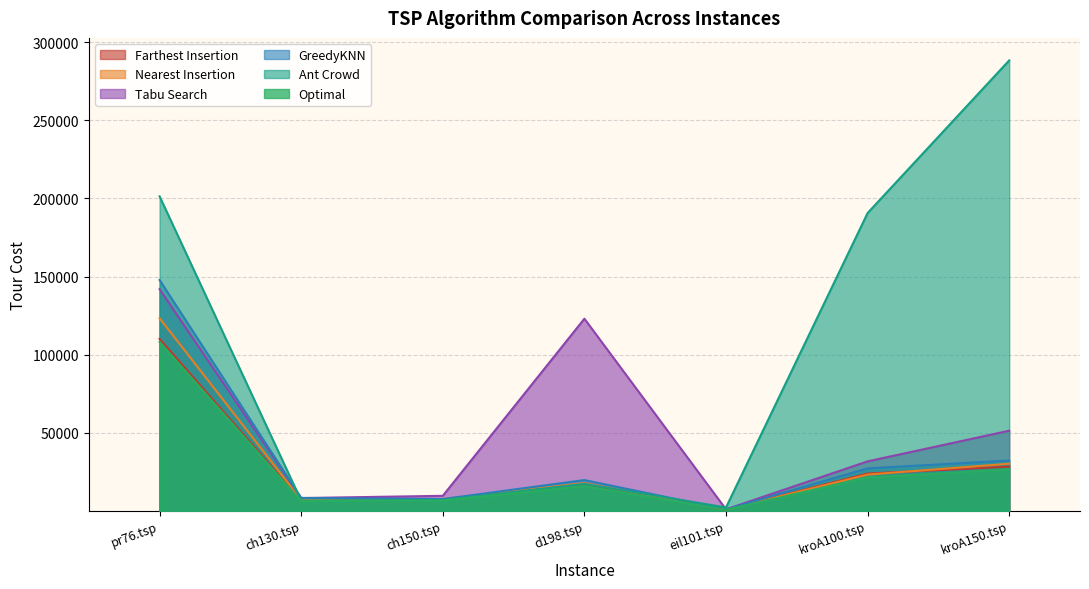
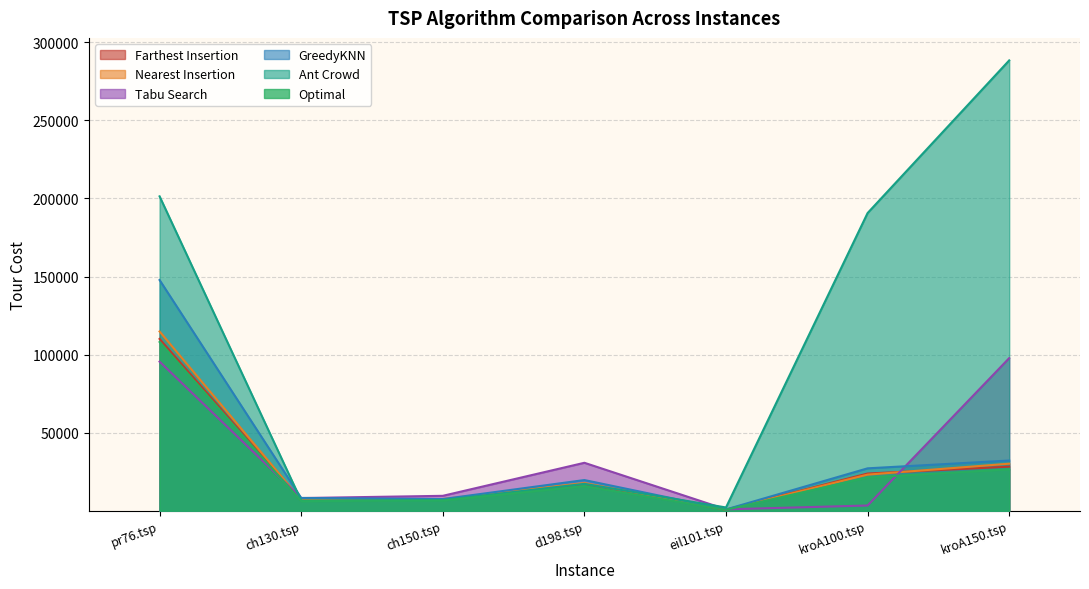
Nearest Insertion, pr76.tsp: 123000 -> 115000
Tabu Search, pr76.tsp: 142000 -> 95000
Tabu Search, d198.tsp: 123000 -> 31000
Tabu Search, kroA100.tsp: 32000 -> 3000
Tabu Search, kroA150.tsp: 51000 -> 98000
